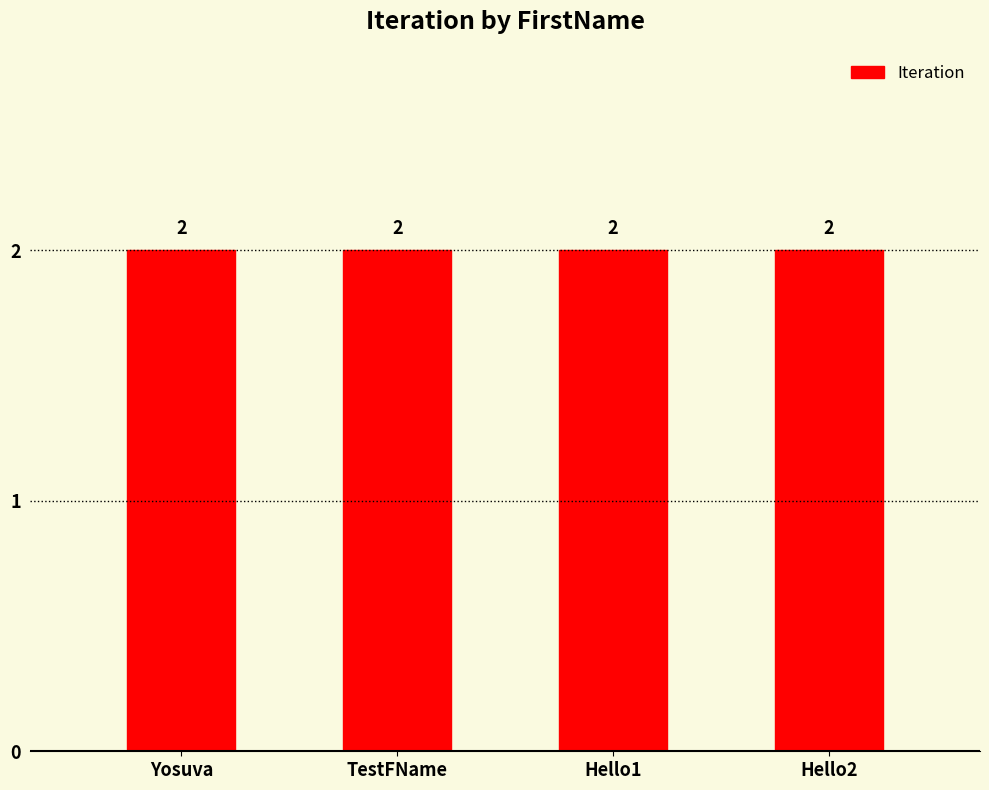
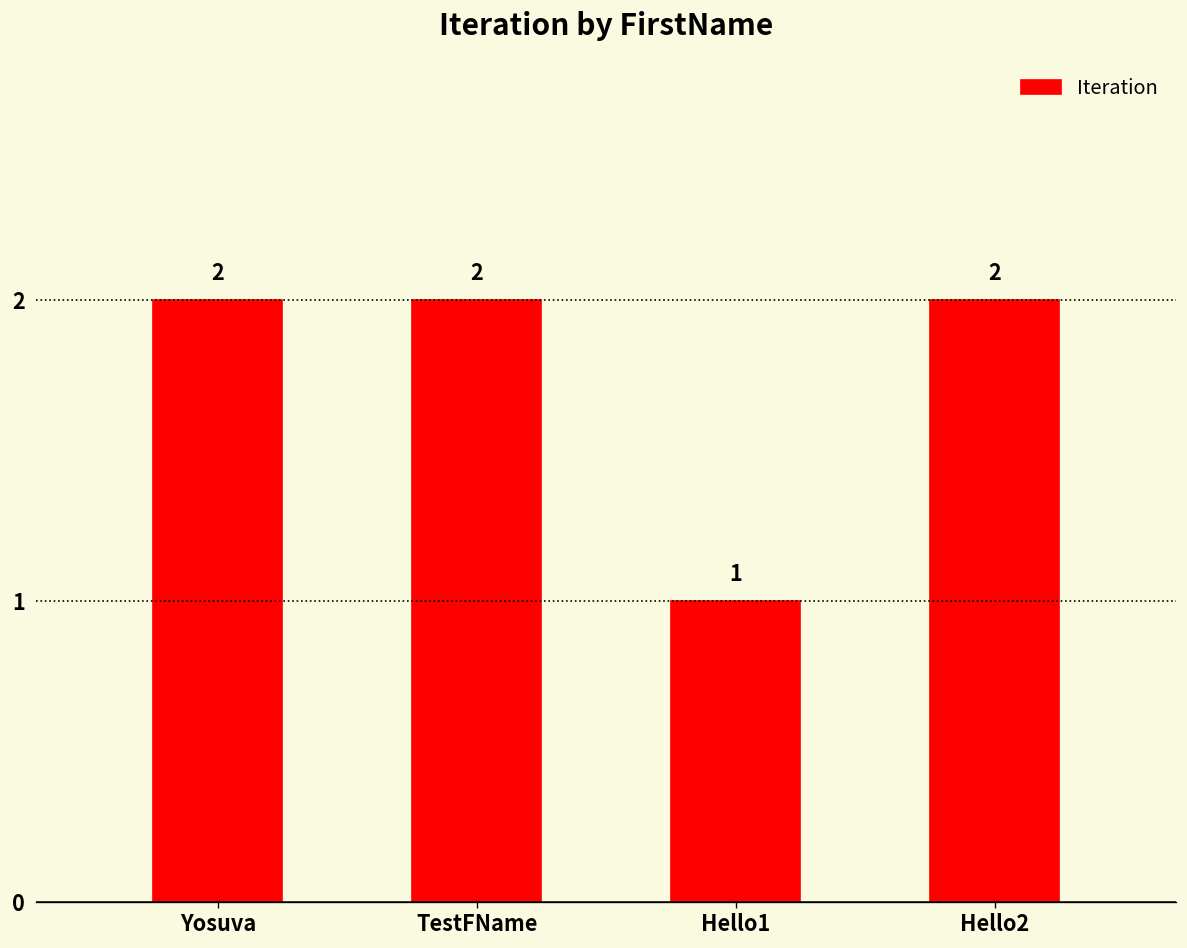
Hello1: 2 -> 1
